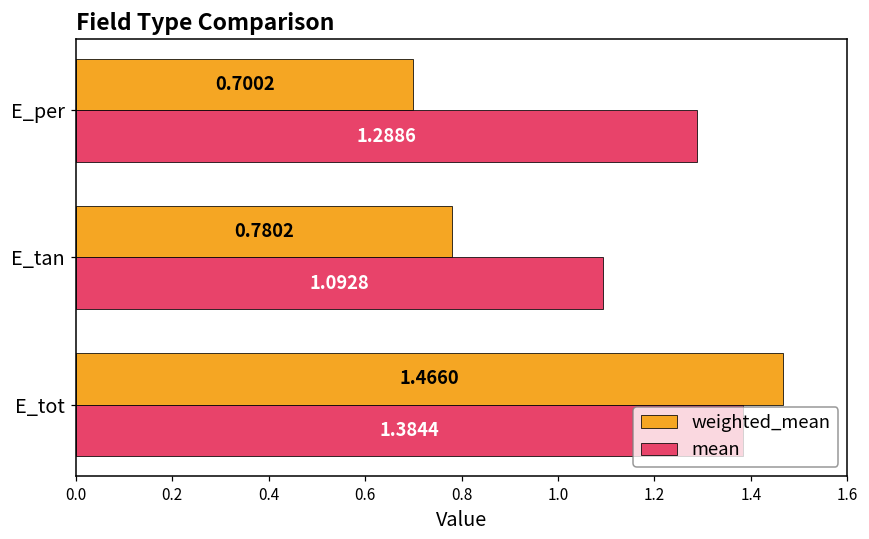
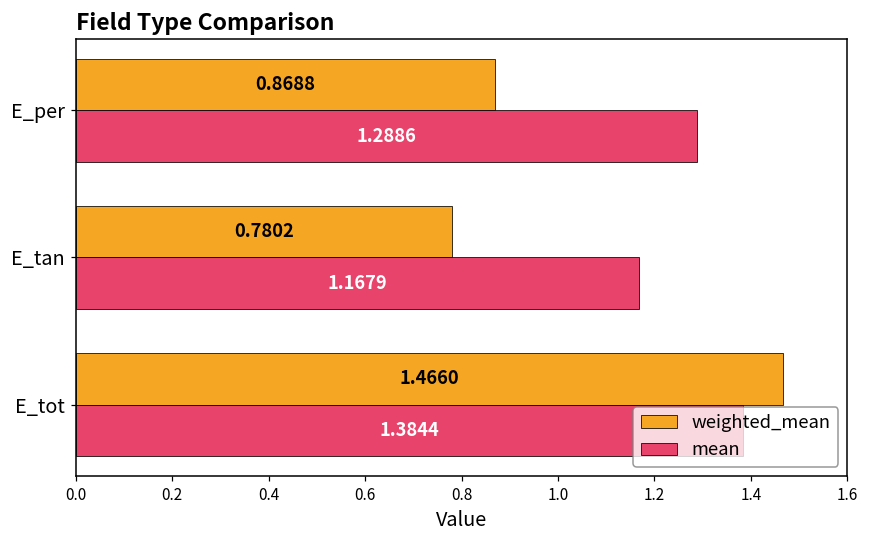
weighted_mean, E_per: 0.7002 -> 0.8688
mean, E_tan: 1.0928 -> 1.1679
